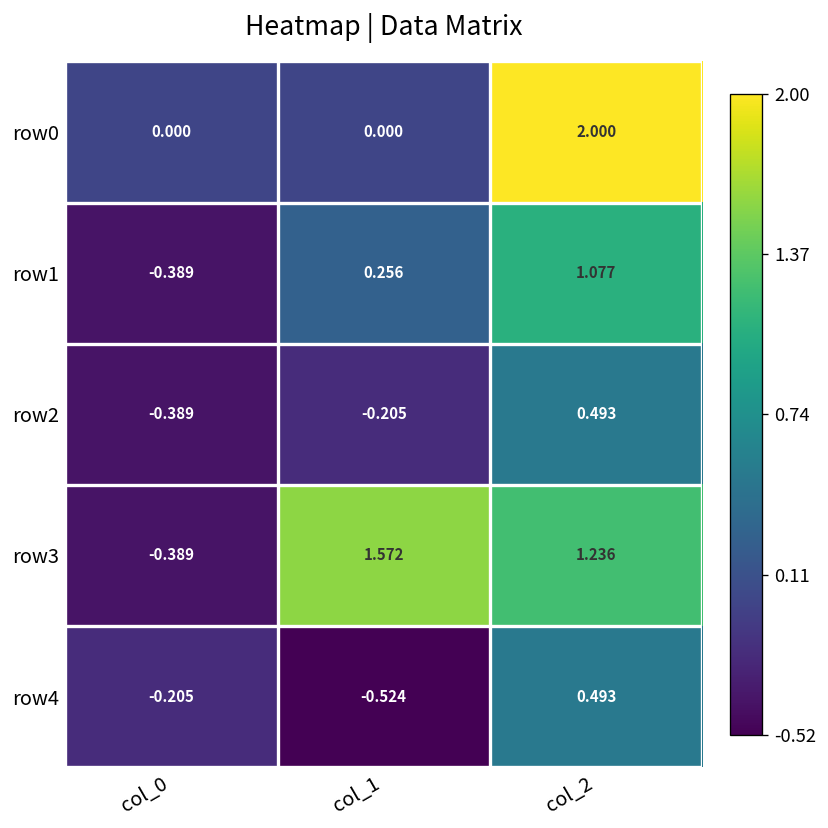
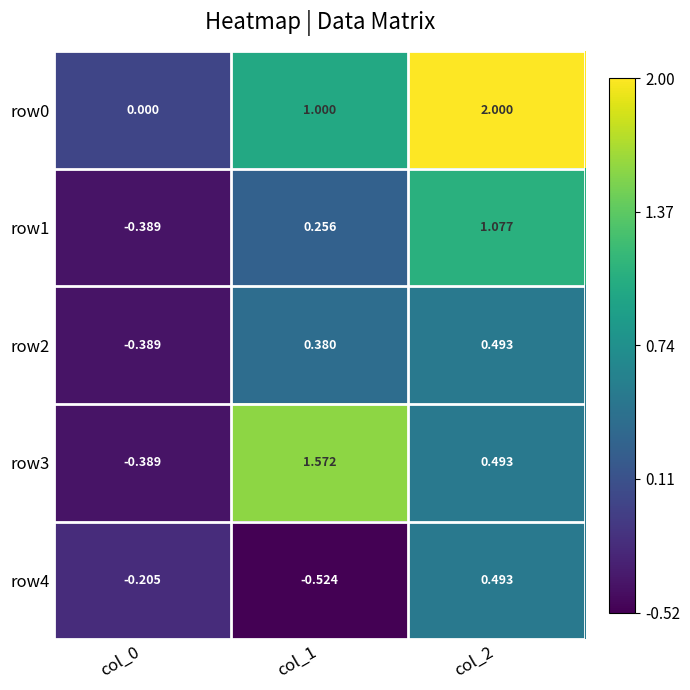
row0, col_1: 0.000 -> 1.000
row2, col_1: -0.205 -> 0.380
row3, col_2: 1.236 -> 0.493
